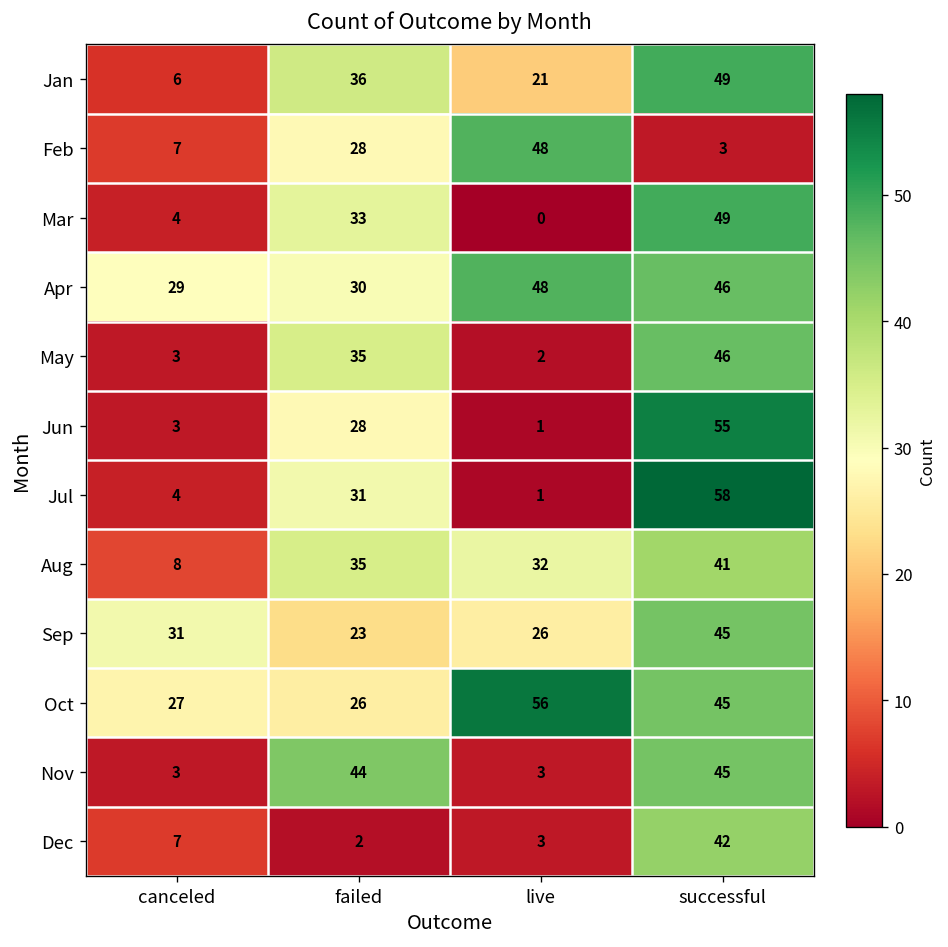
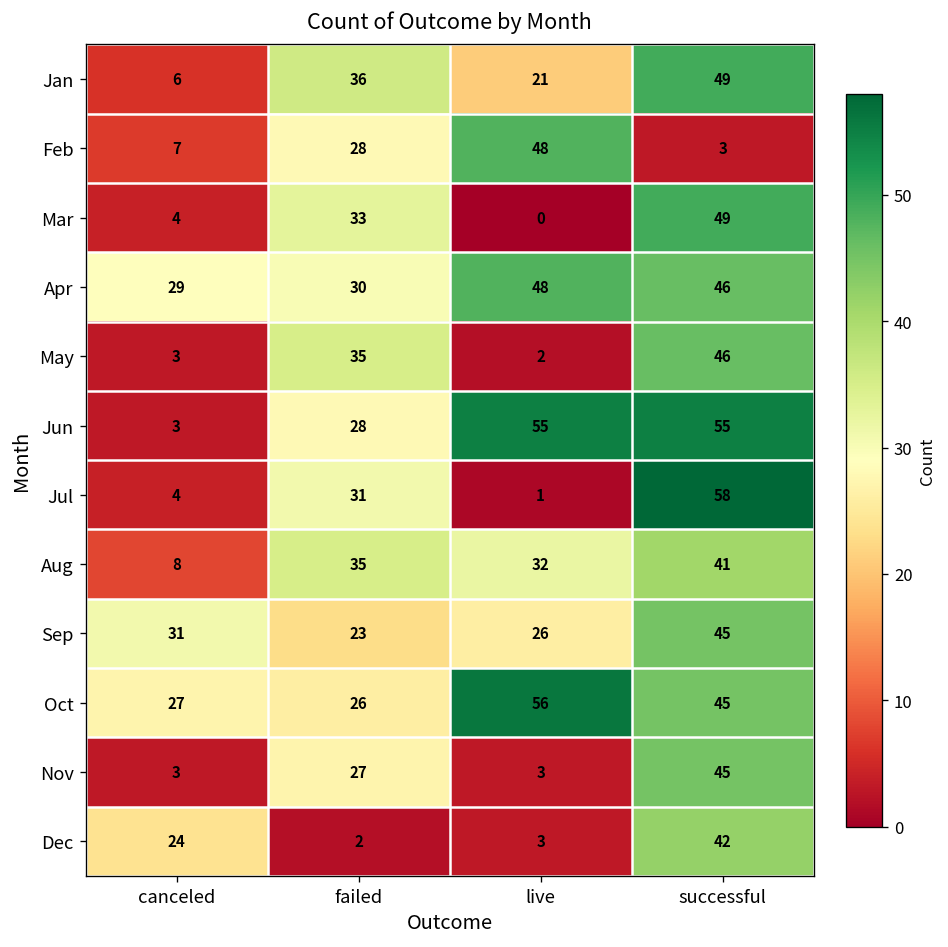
Jun, live: 1 -> 55
Nov, failed: 44 -> 27
Dec, canceled: 7 -> 24
